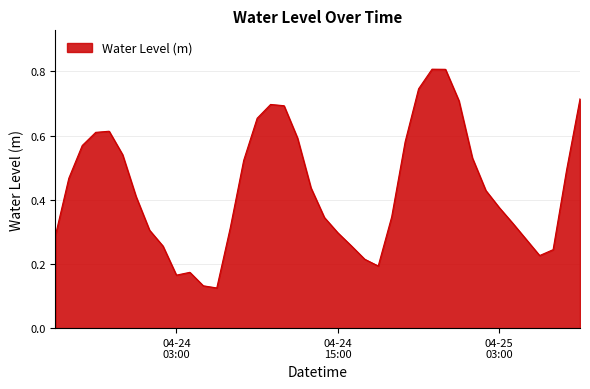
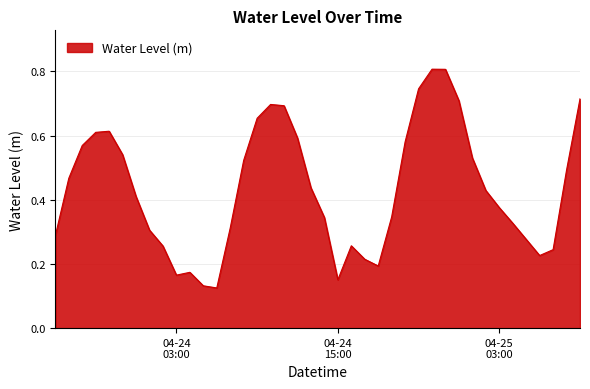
04-24 15:00: 0.30 -> 0.15
